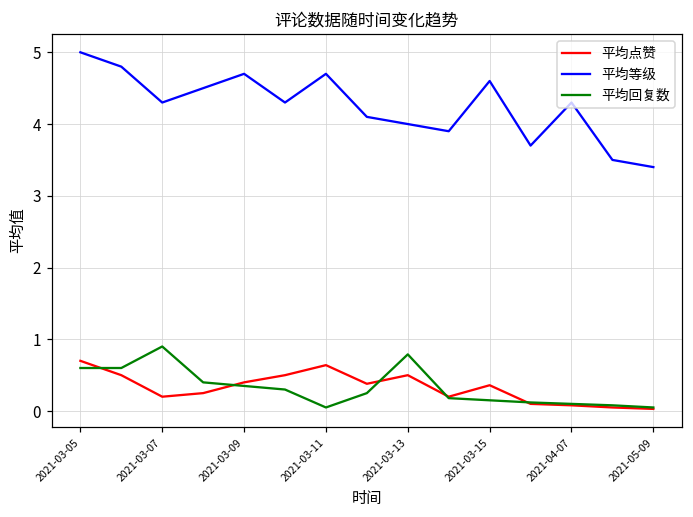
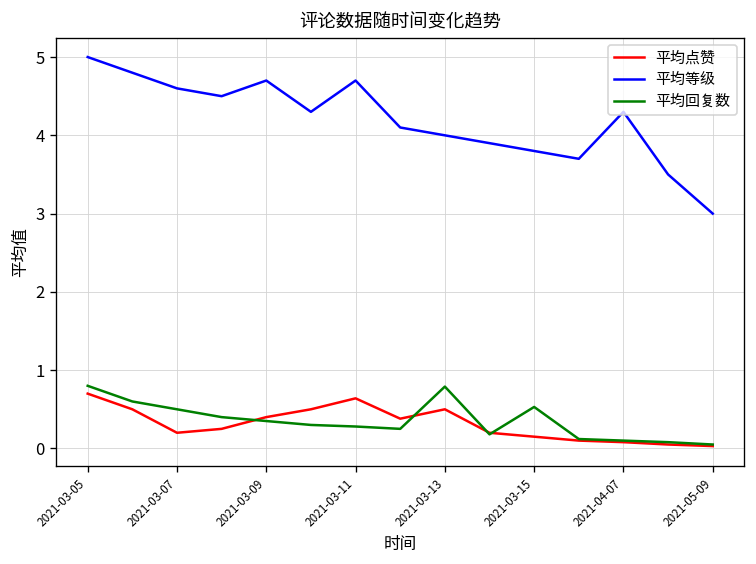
平均回复数, 2021-03-05: 0.6 -> 0.8
平均等级, 2021-03-07: 4.3 -> 4.6
平均回复数, 2021-03-07: 0.9 -> 0.5
平均回复数, 2021-03-11: 0.1 -> 0.3
平均点赞, 2021-03-15: 0.4 -> 0.2
平均等级, 2021-03-15: 4.6 -> 3.8
平均回复数, 2021-03-15: 0.2 -> 0.5
平均等级, 2021-05-09: 3.4 -> 3.0
